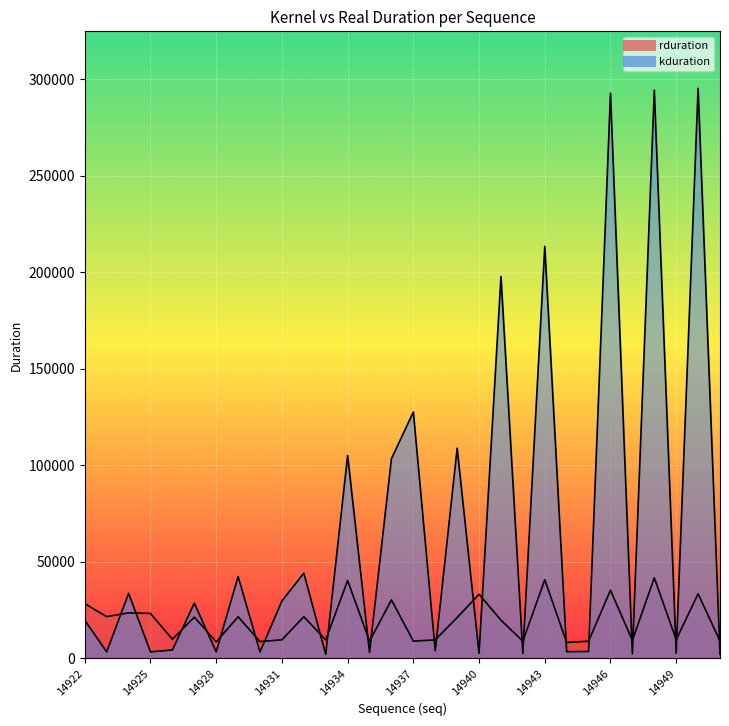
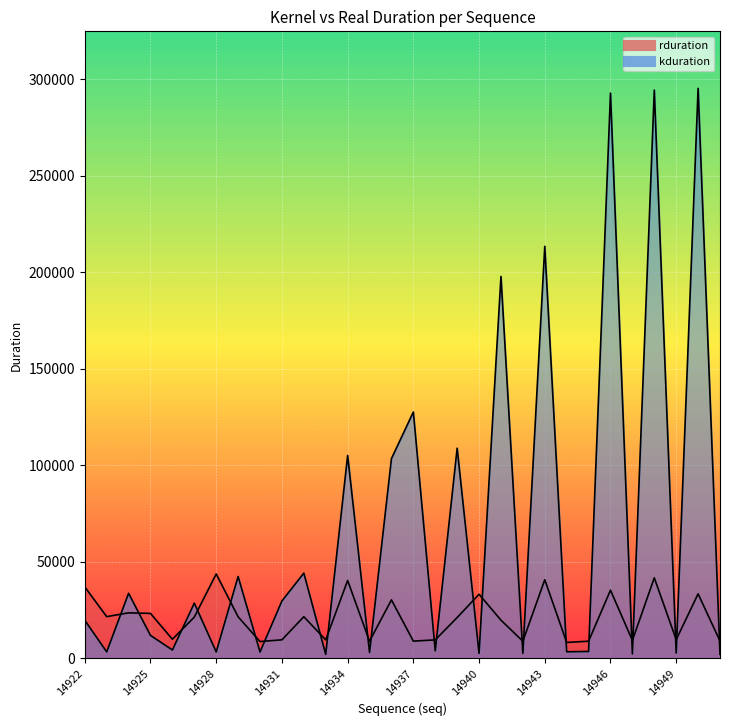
rduration, 14922: 28000 -> 37000
kduration, 14925: 3000 -> 12000
rduration, 14928: 9000 -> 44000
